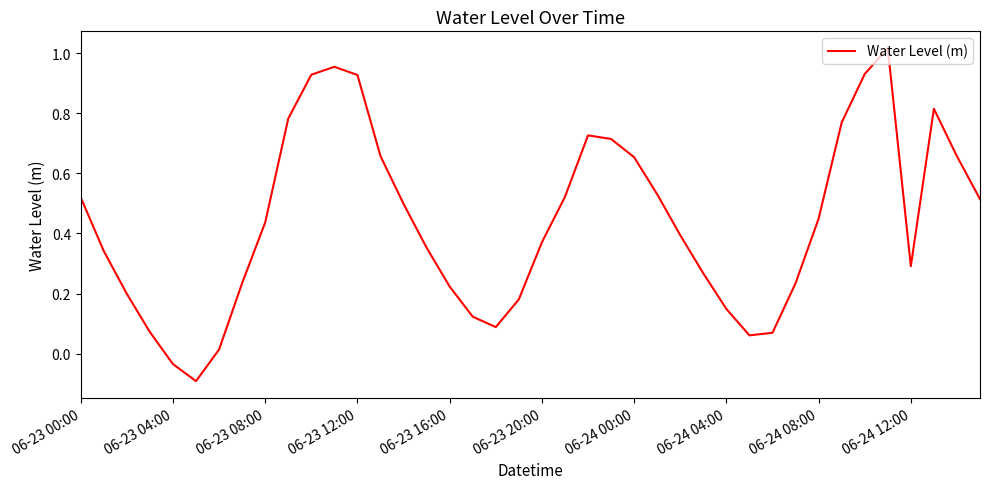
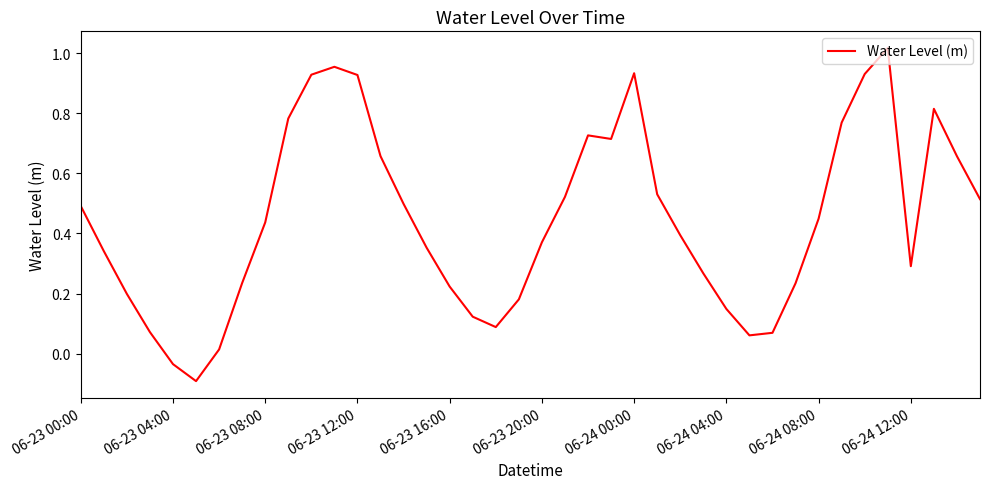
06-23 00:00: 0.52 -> 0.49
06-24 00:00: 0.65 -> 0.93
